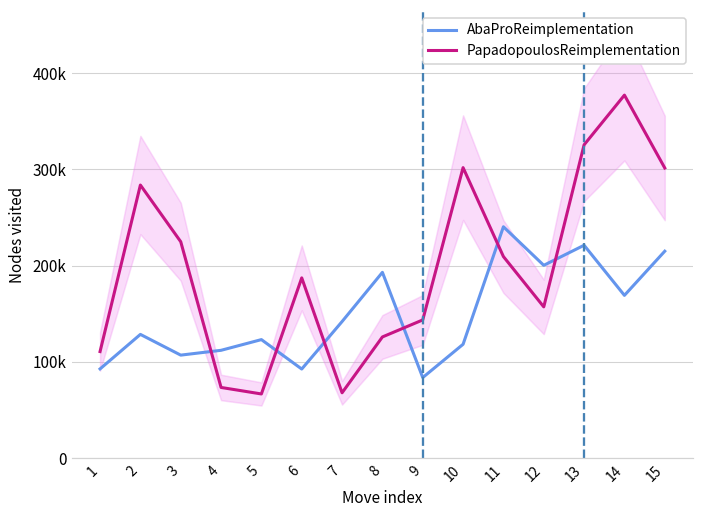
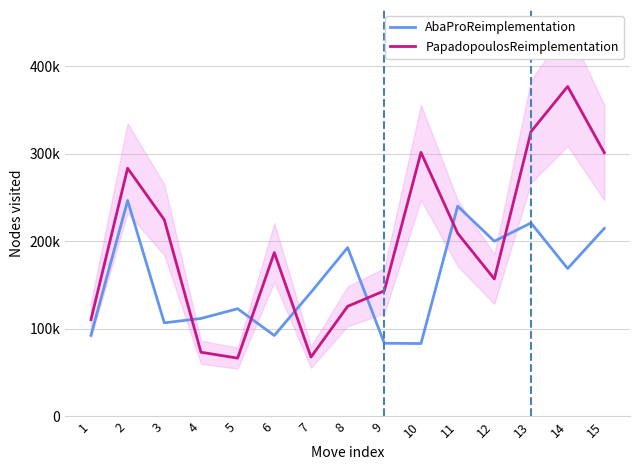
AbaProReimplementation, 2: 130000 -> 250000
AbaProReimplementation, 10: 120000 -> 80000
